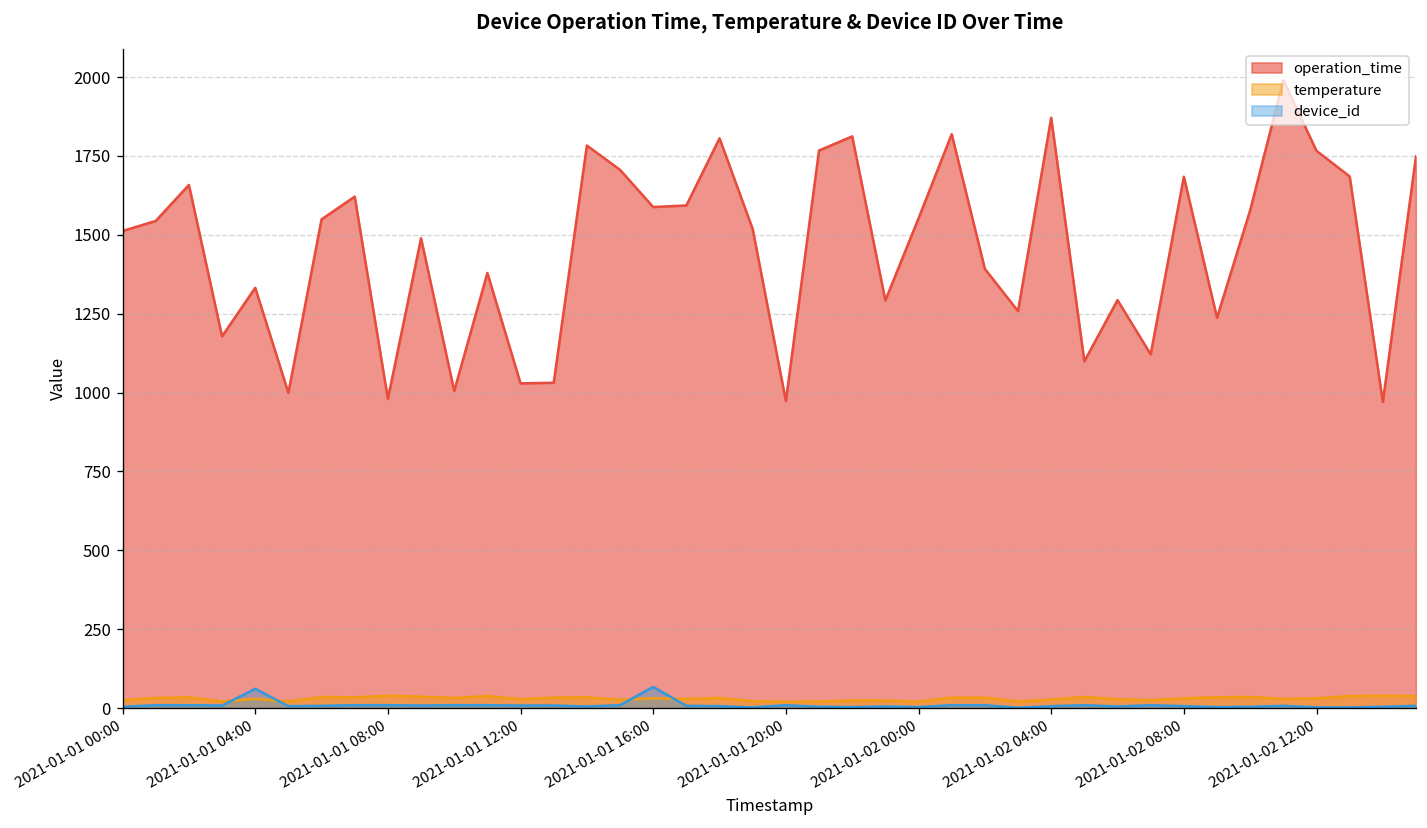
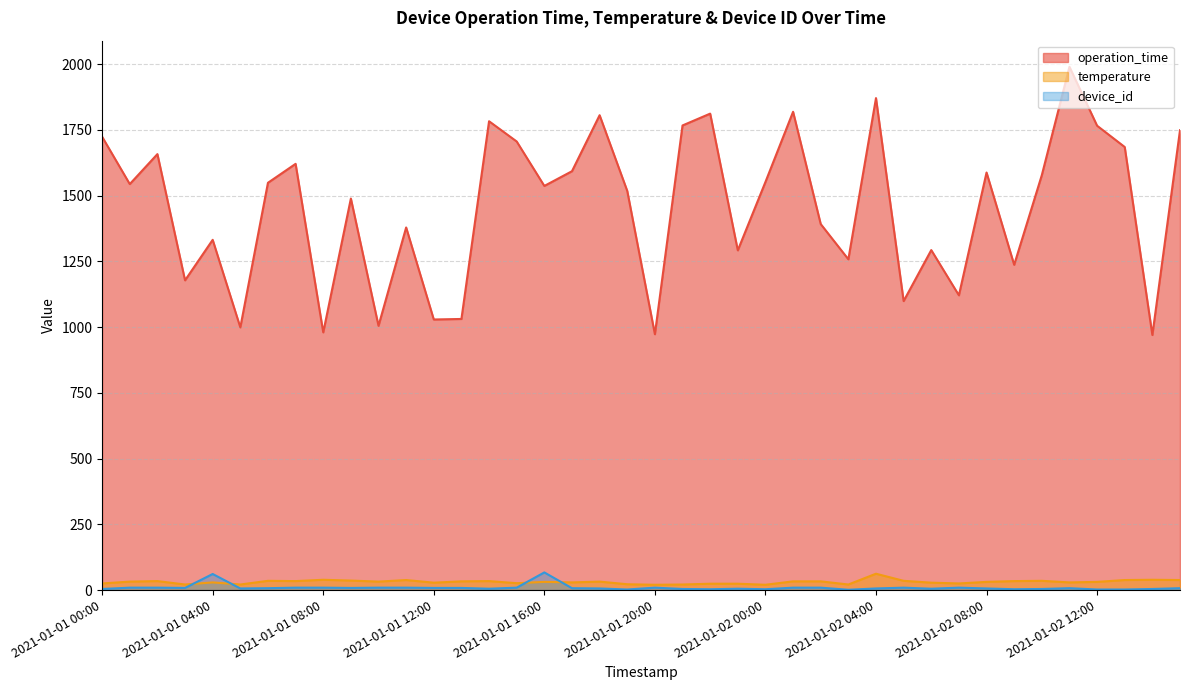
operation_time, 2021-01-01 00:00: 1510 -> 1720
operation_time, 2021-01-01 16:00: 1590 -> 1540
temperature, 2021-01-02 04:00: 30 -> 60
operation_time, 2021-01-02 08:00: 1680 -> 1590
